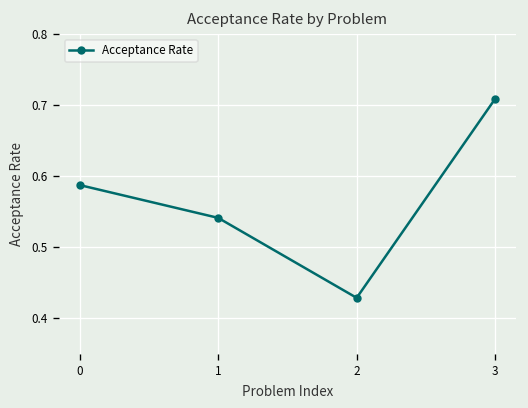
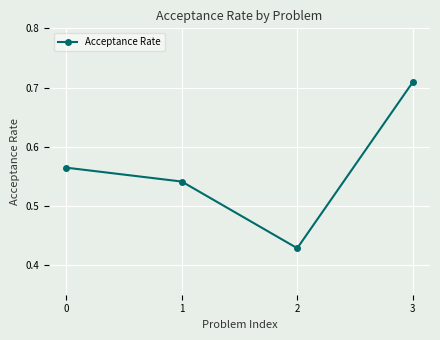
0: 0.59 -> 0.56
